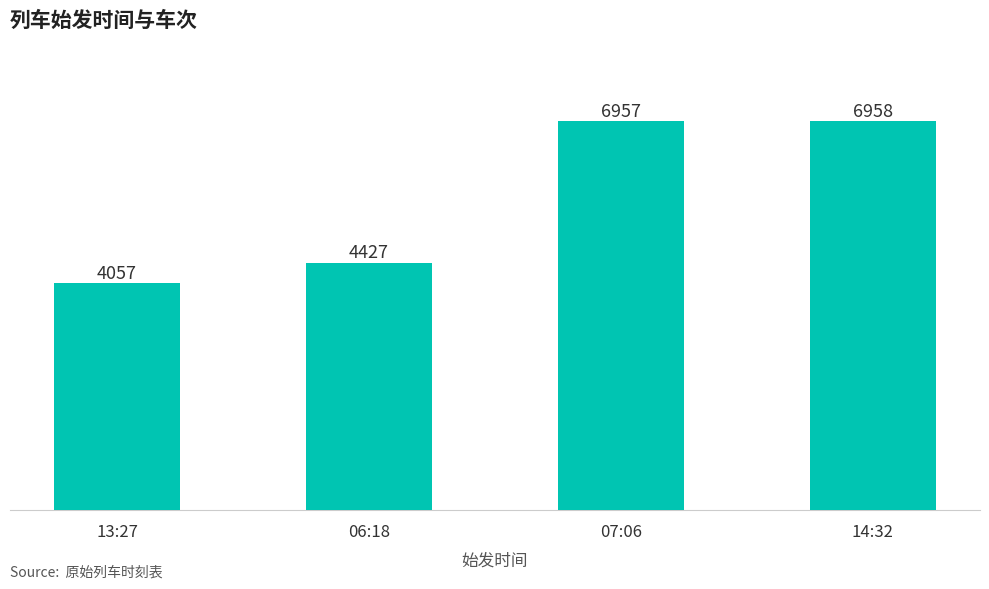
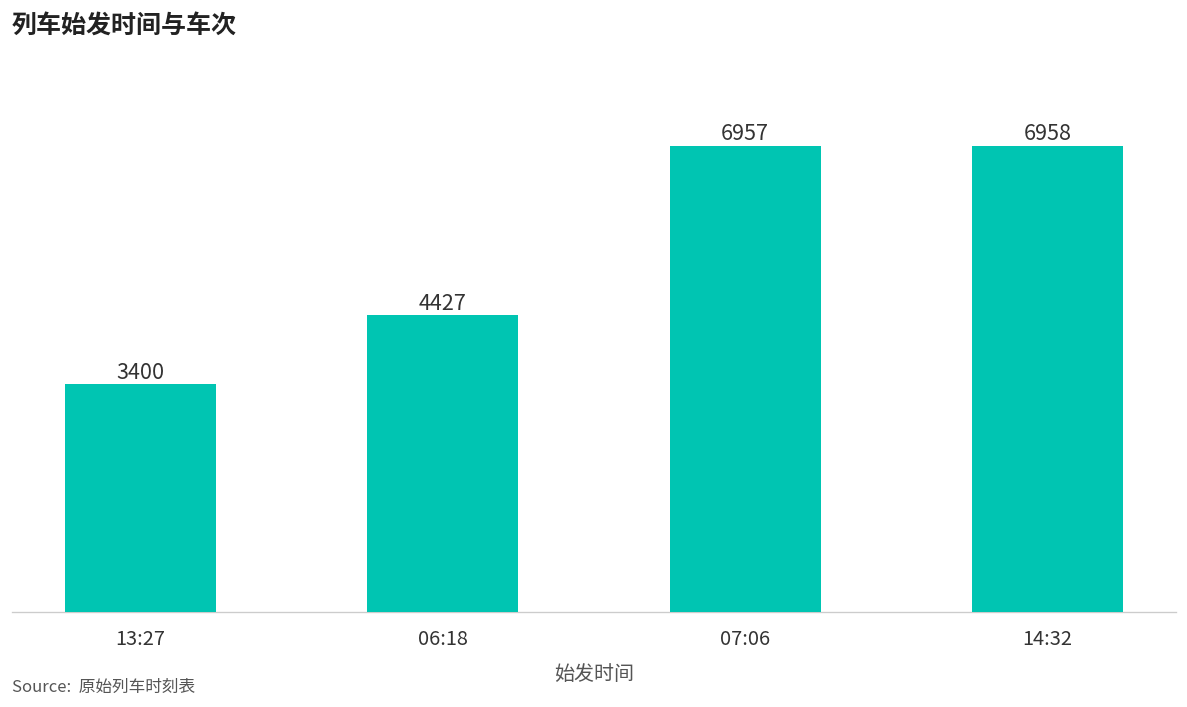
13:27: 4057 -> 3400
